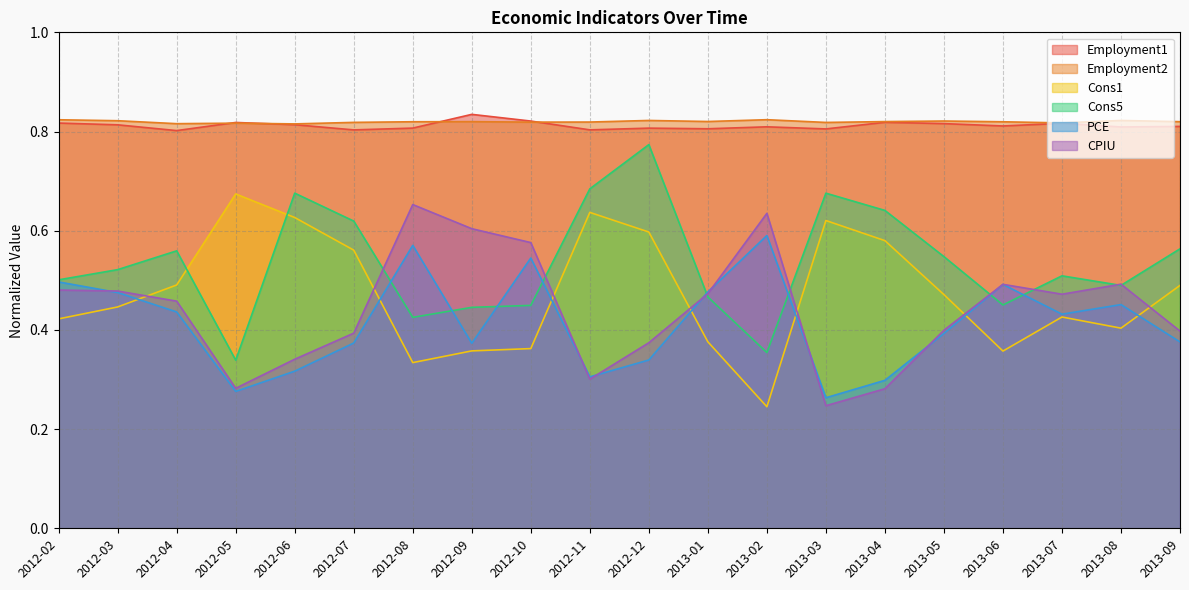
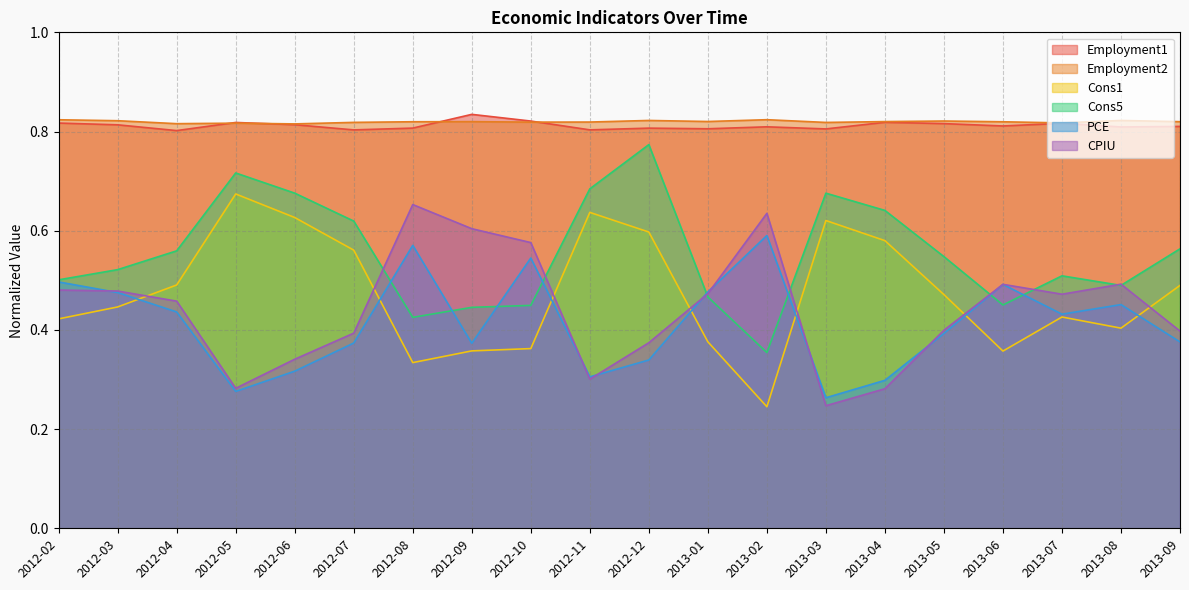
Cons5, 2012-05: 0.34 -> 0.72
